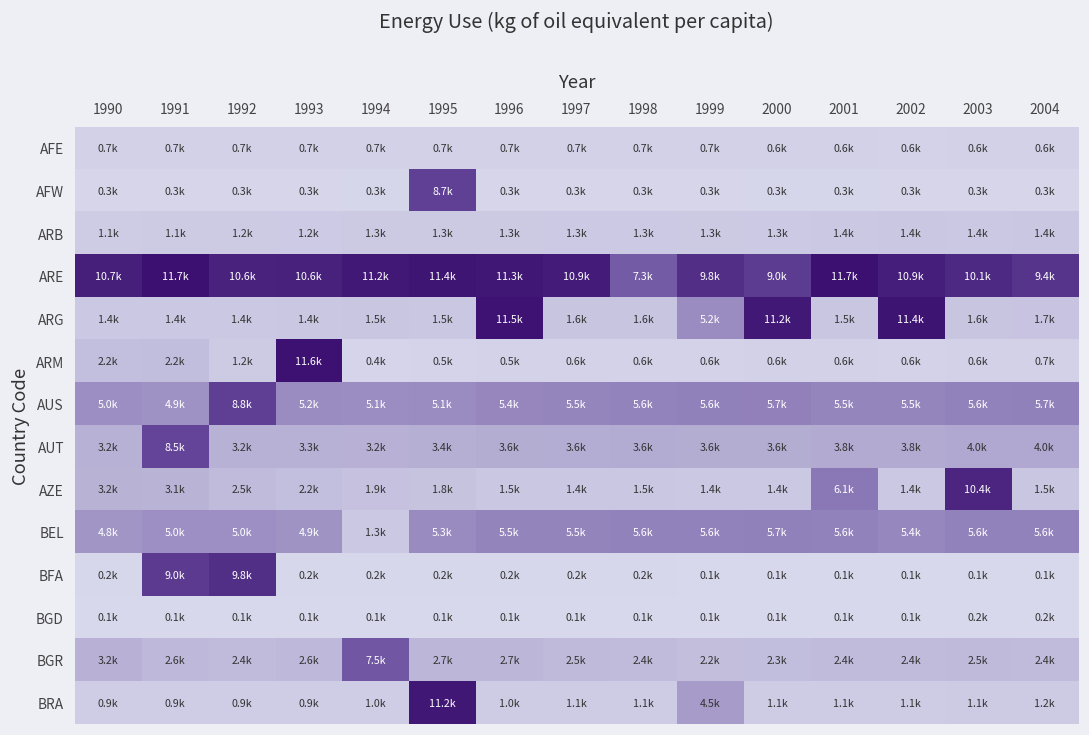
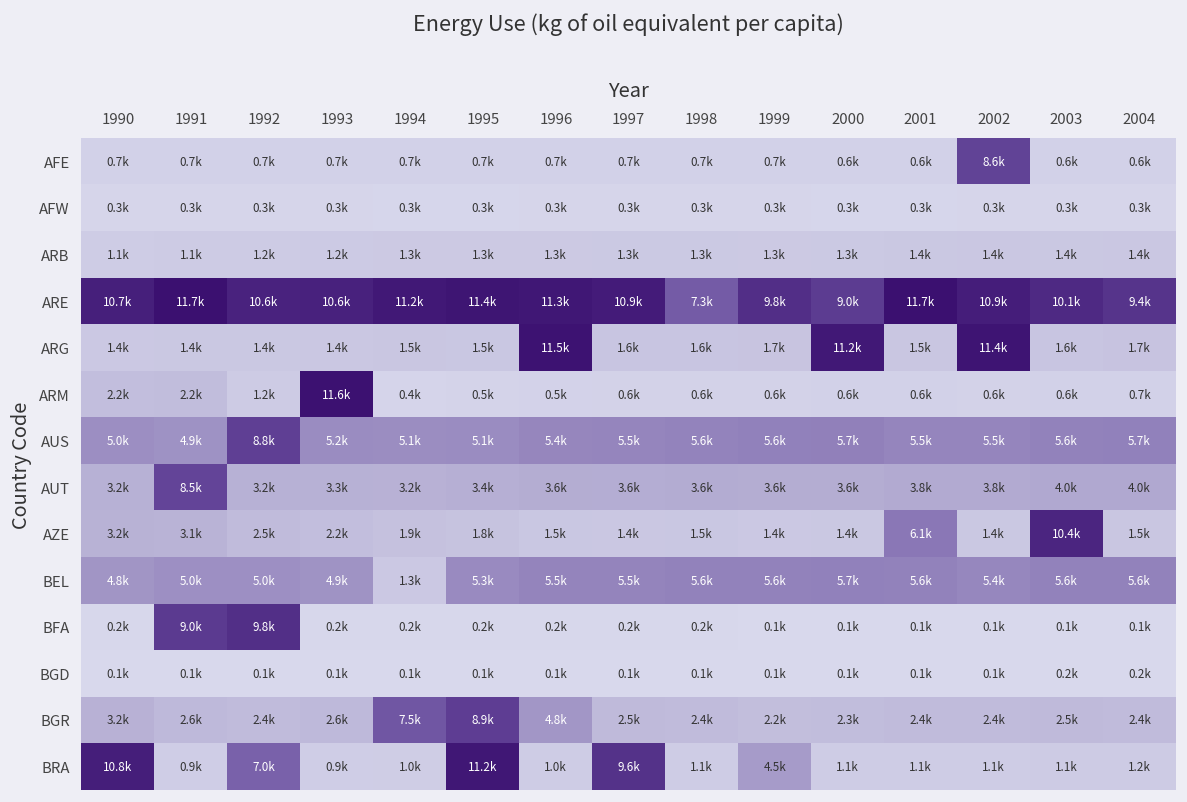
AFE, 2002: 0.6k -> 8.6k
AFW, 1995: 8.7k -> 0.3k
ARG, 1999: 5.2k -> 1.7k
BGR, 1995: 2.7k -> 8.9k
BGR, 1996: 2.7k -> 4.8k
BRA, 1990: 0.9k -> 10.8k
BRA, 1992: 0.9k -> 7.0k
BRA, 1997: 1.1k -> 9.6k
